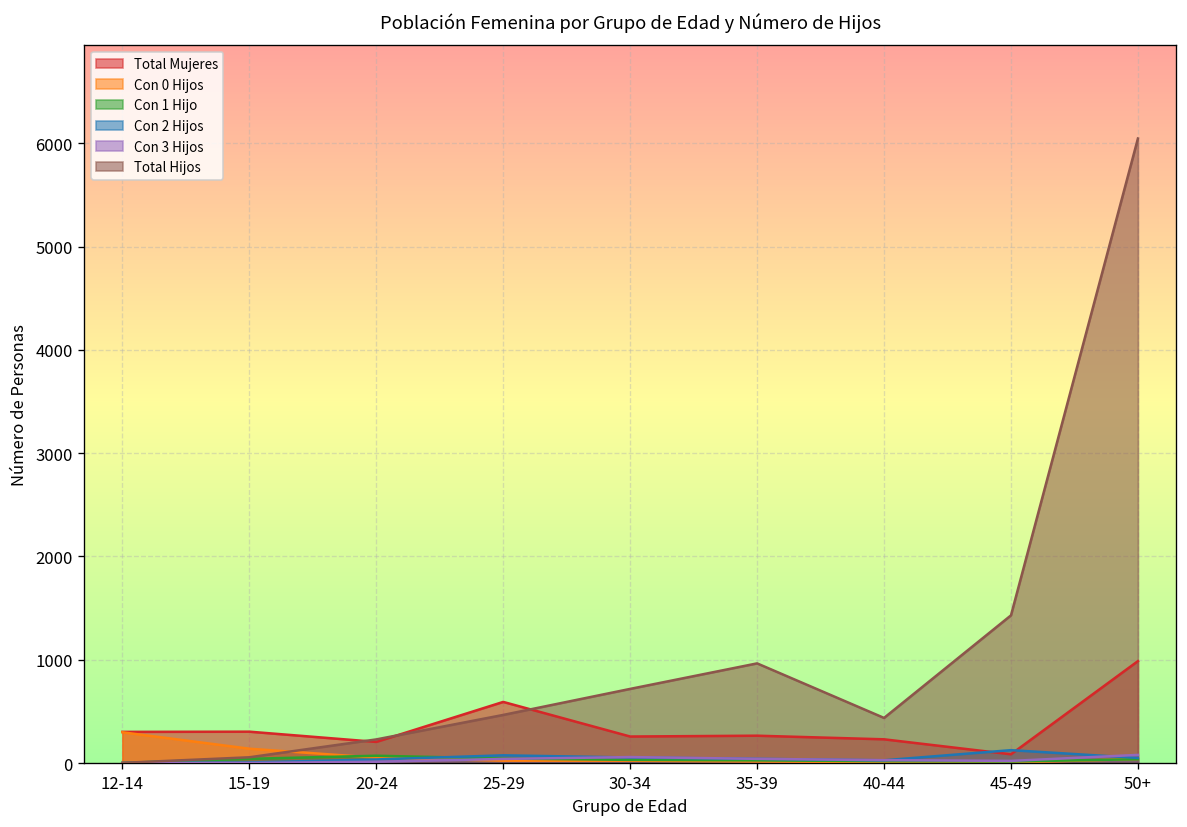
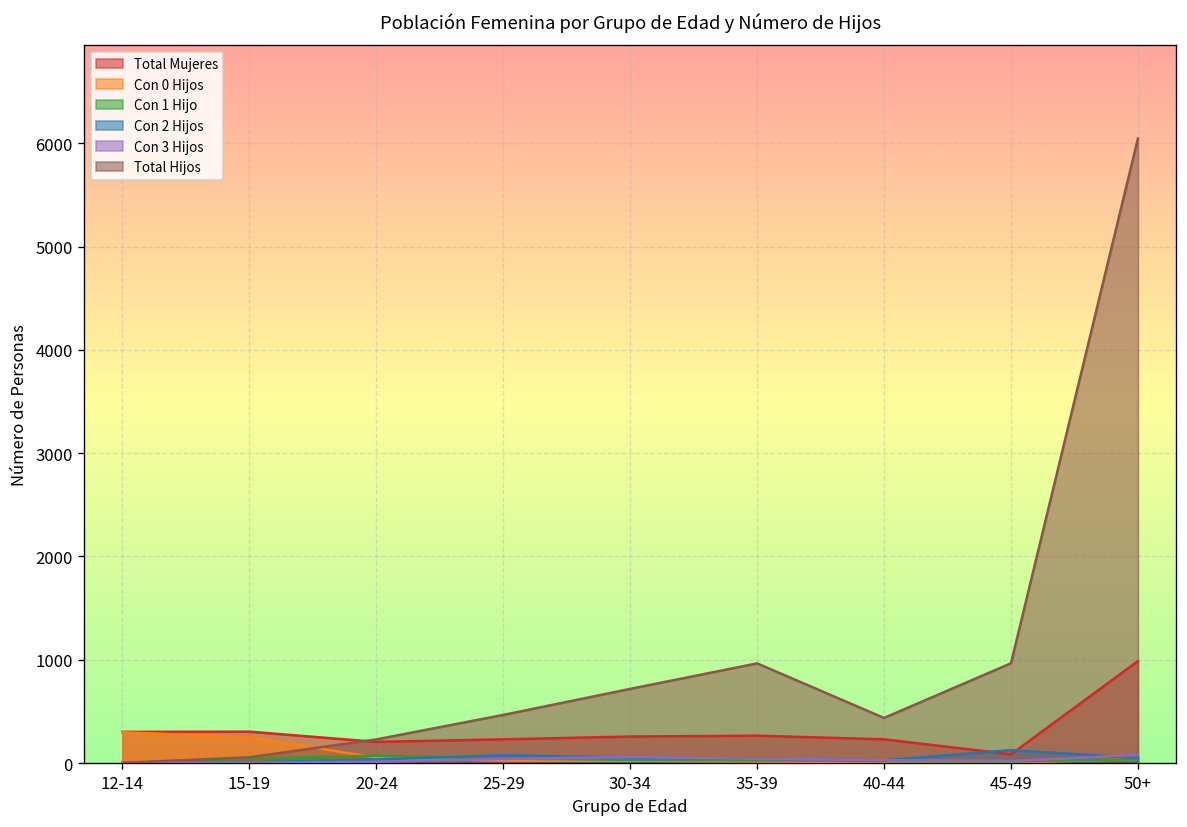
Con 0 Hijos, 15-19: 100 -> 300
Total Mujeres, 25-29: 600 -> 200
Total Hijos, 45-49: 1400 -> 1000
